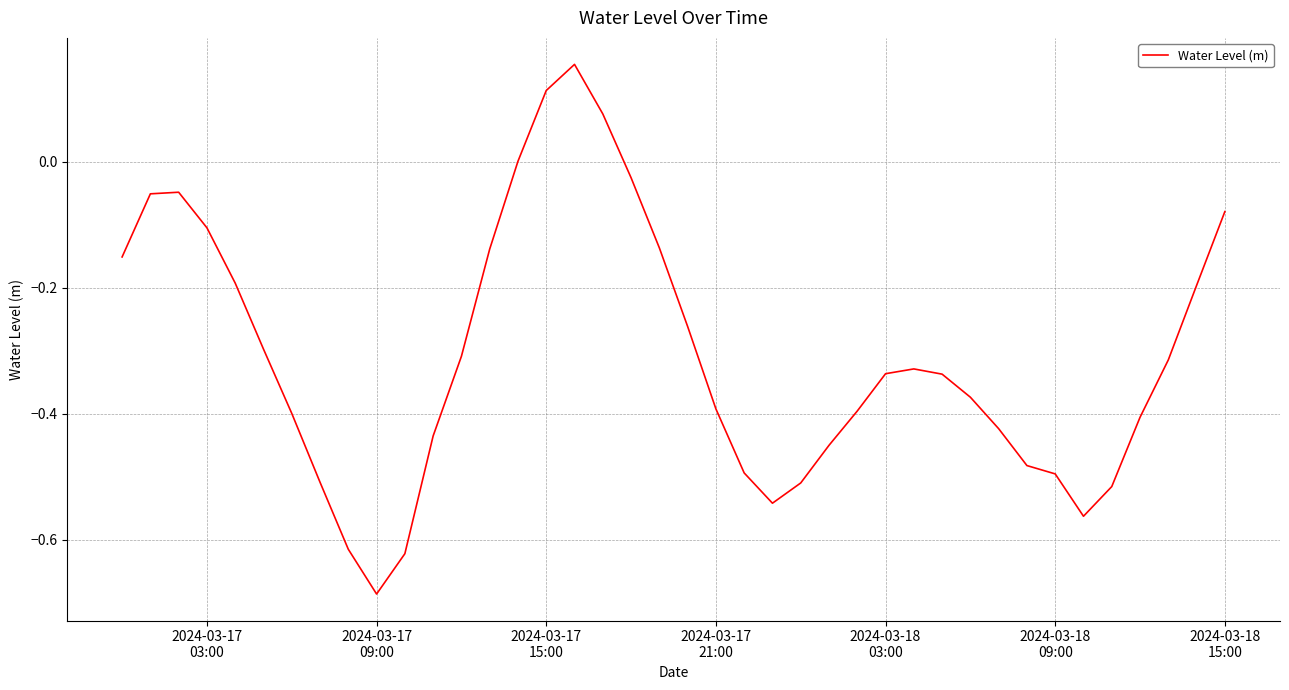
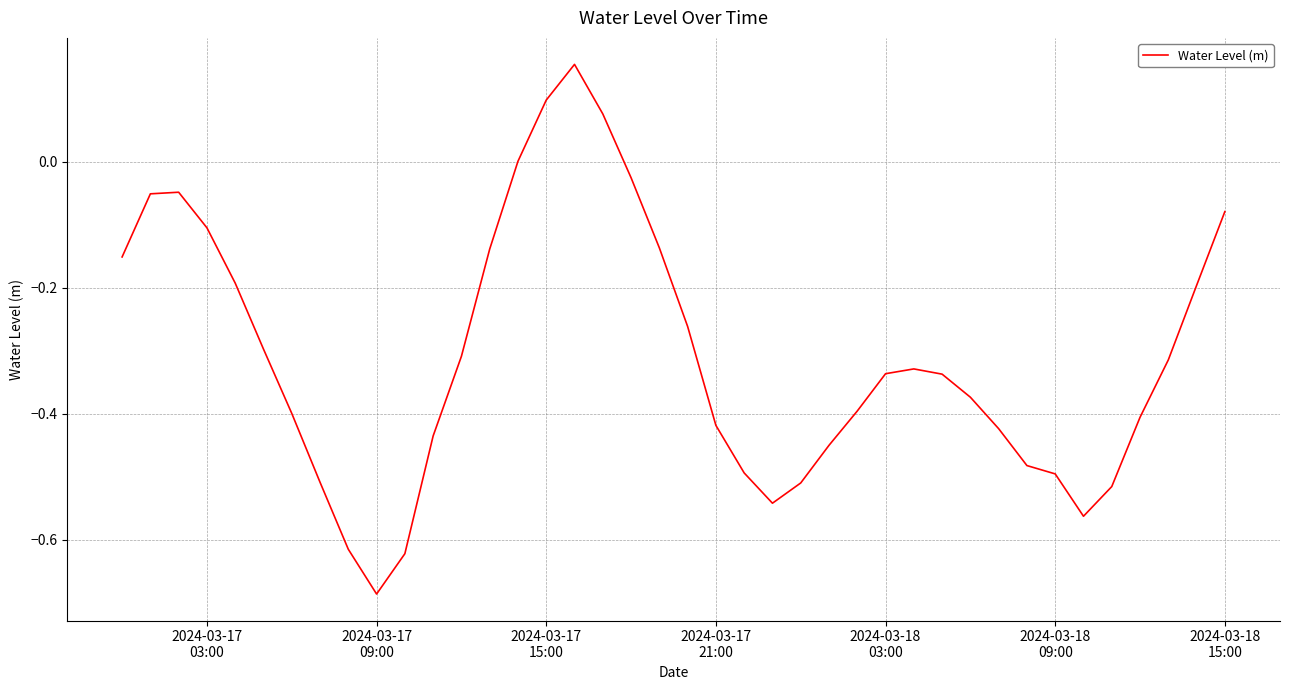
2024-03-17 15:00: 0.11 -> 0.10
2024-03-17 21:00: -0.39 -> -0.42
